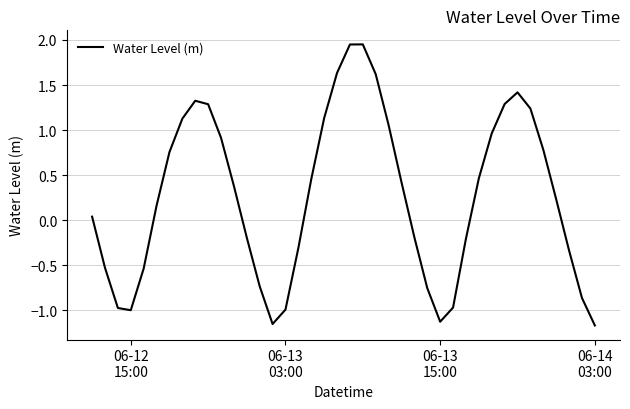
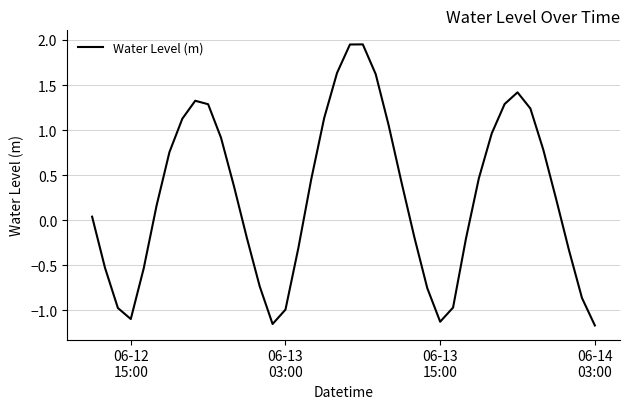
06-12 15:00: -1.0 -> -1.1
